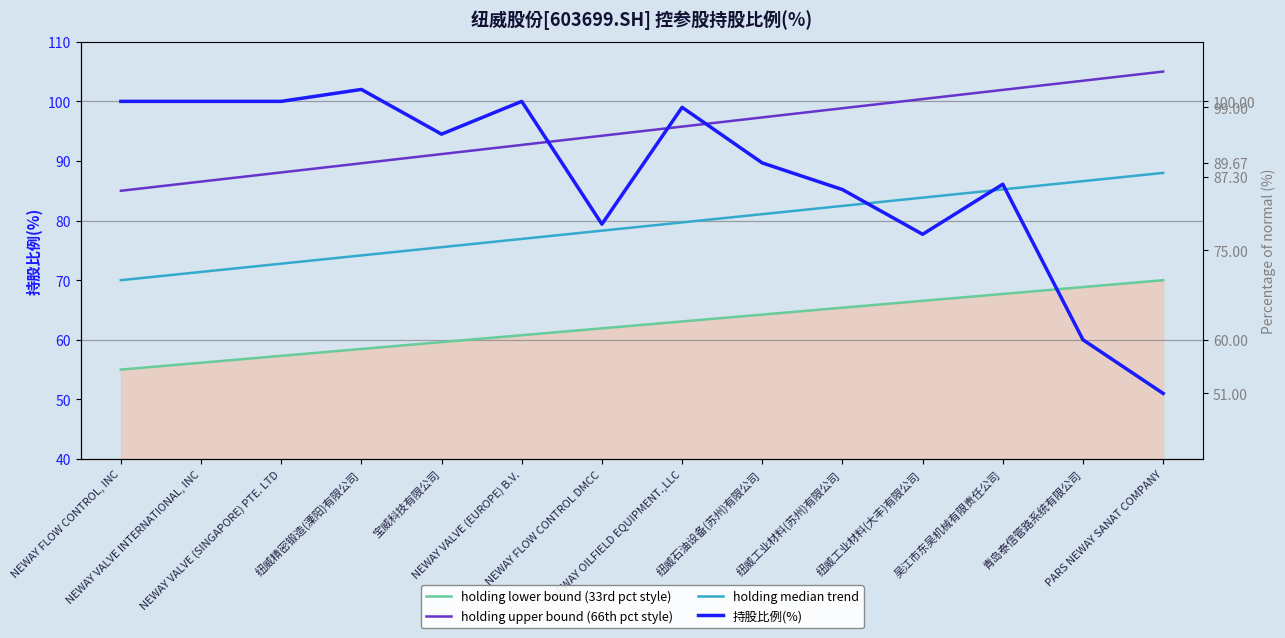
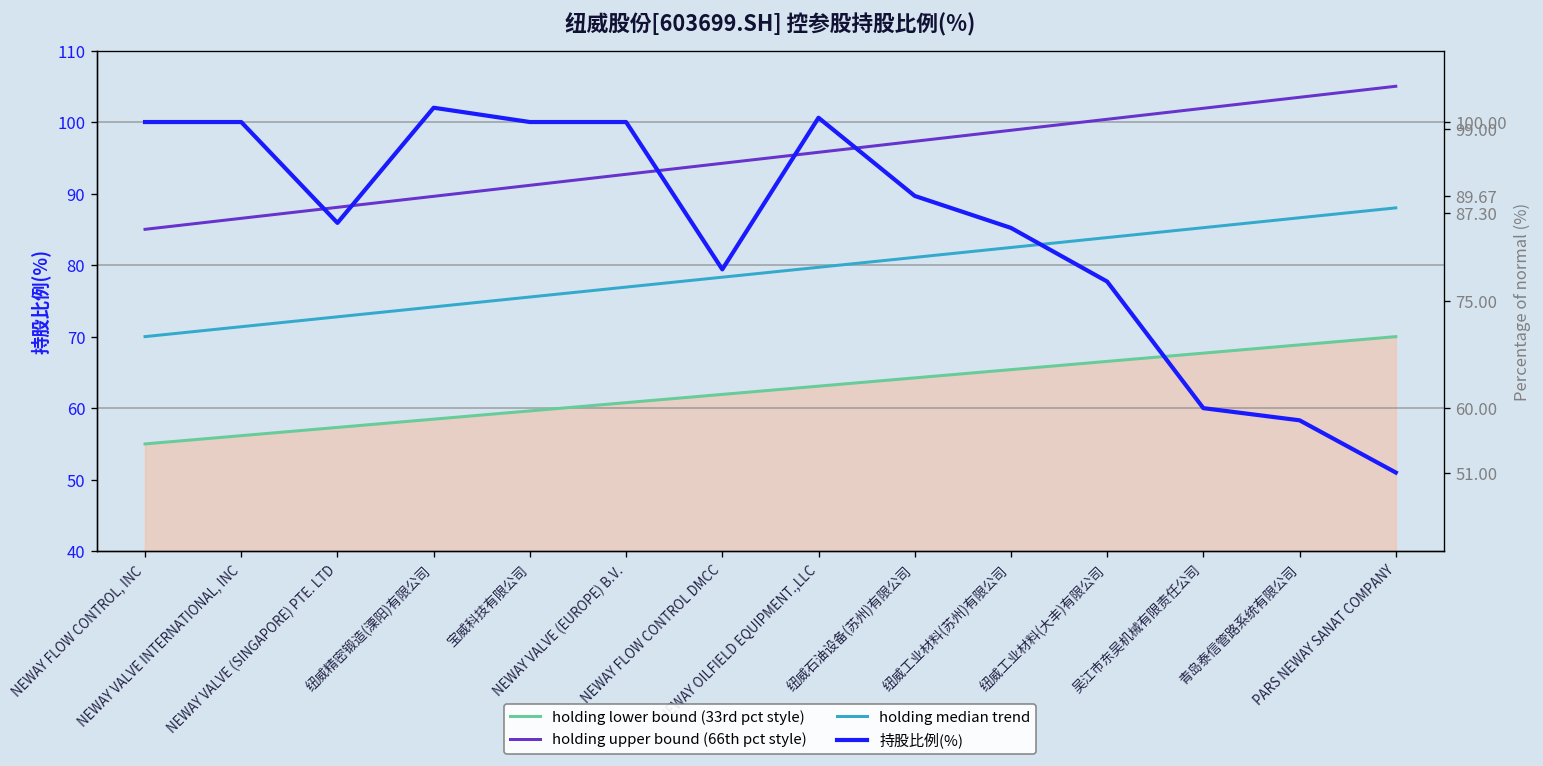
持股比例(%), NEWAY VALVE (SINGAPORE) PTE. LTD: 100 -> 86
持股比例(%), 宝威科技有限公司: 95 -> 100
持股比例(%), NEWAY OILFIELD EQUIPMENT.,LLC: 99 -> 101
持股比例(%), 吴江市东吴机械有限责任公司: 86 -> 60
持股比例(%), 青岛泰信管路系统有限公司: 60 -> 58
